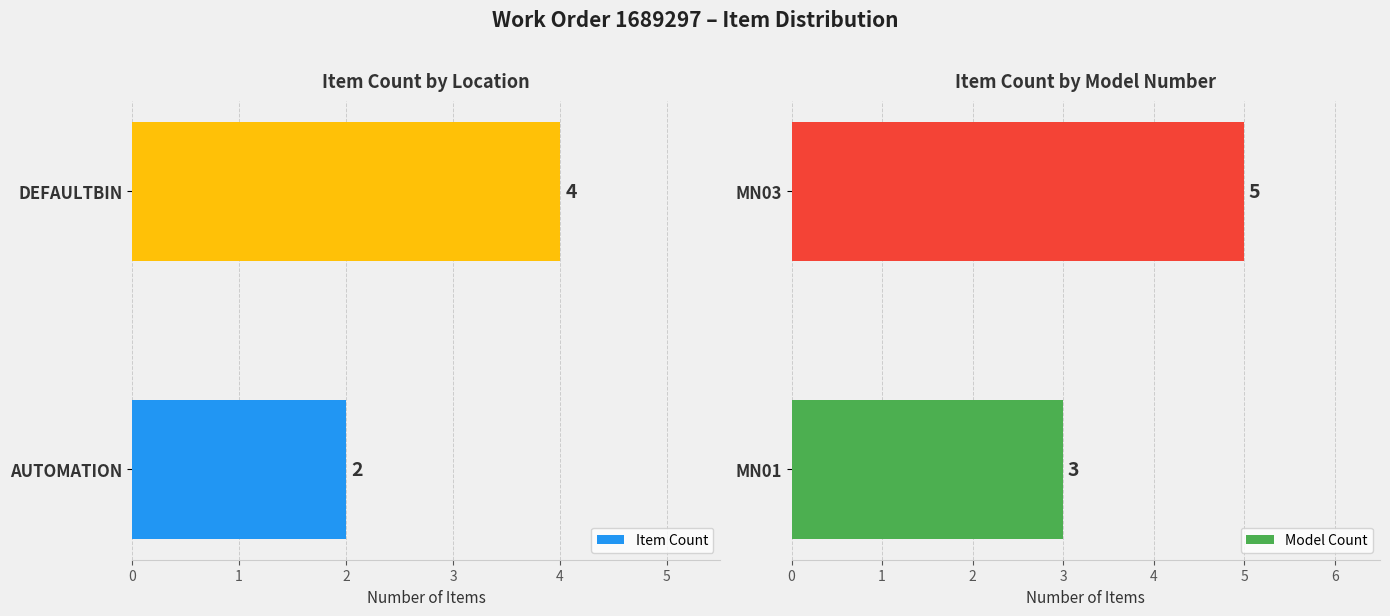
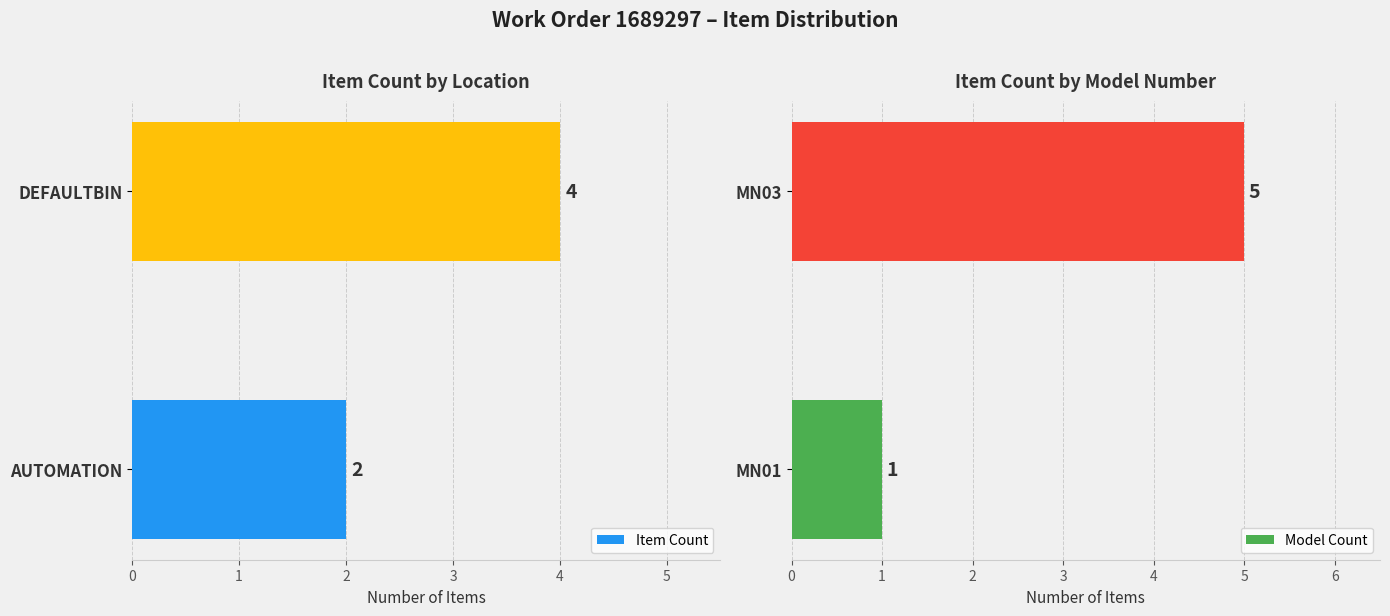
Item Count by Model Number, MN01: 3 -> 1
